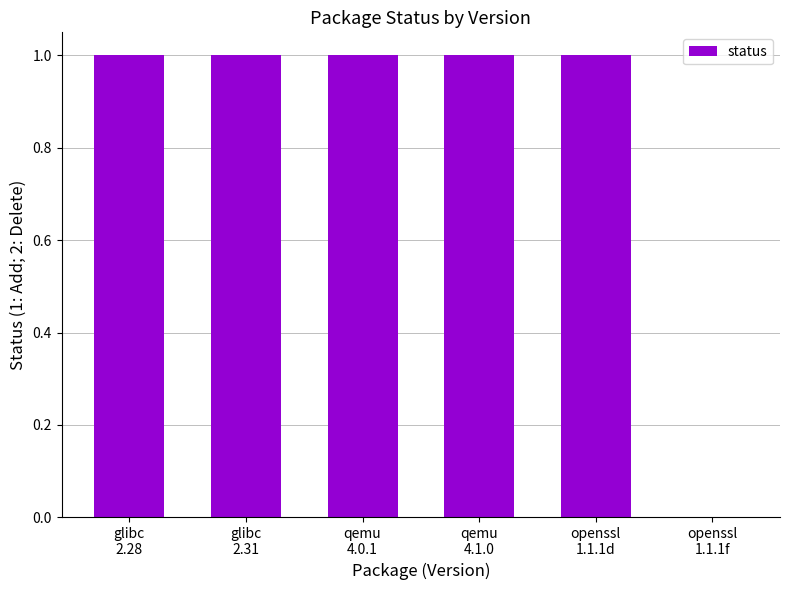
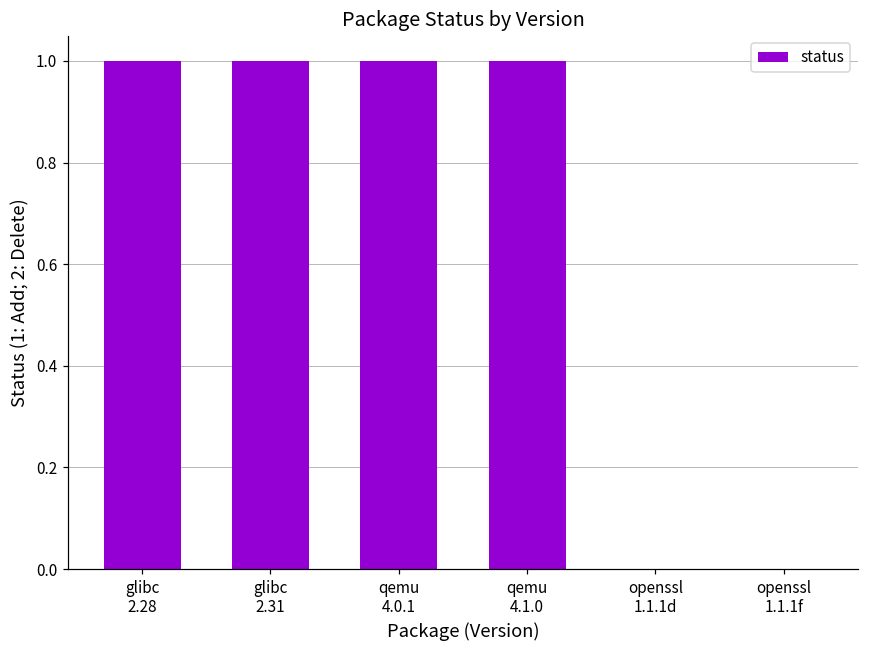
openssl 1.1.1d: 1 -> 0
